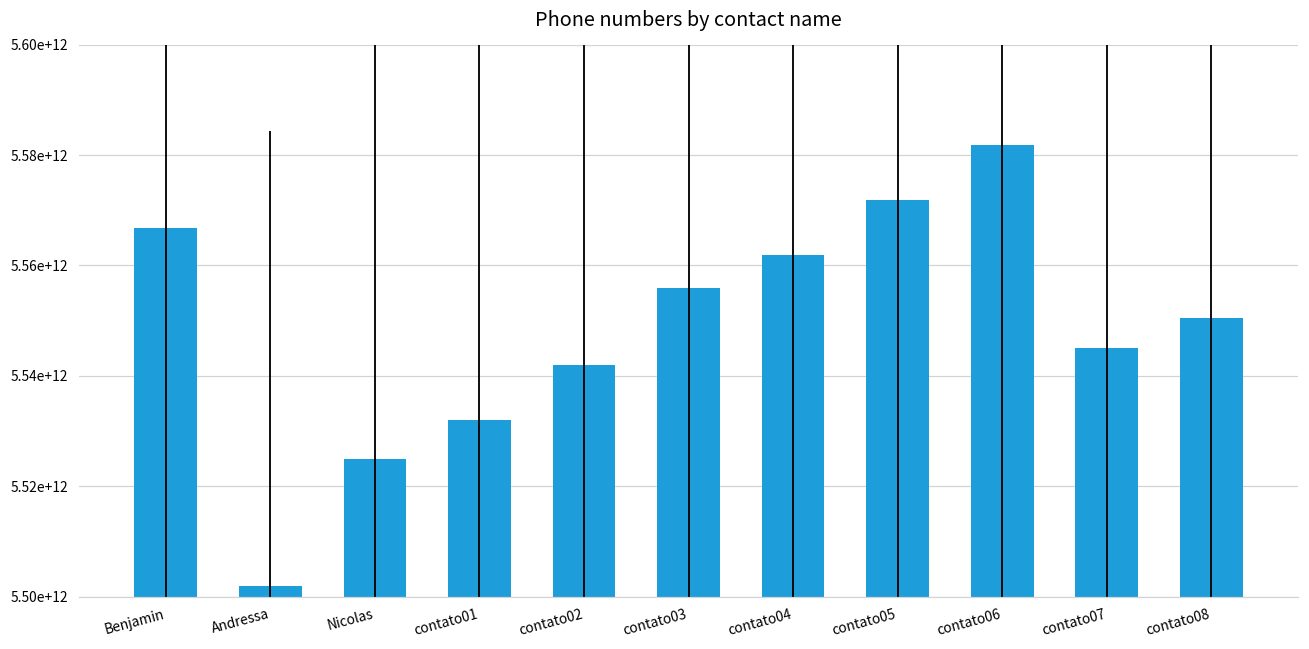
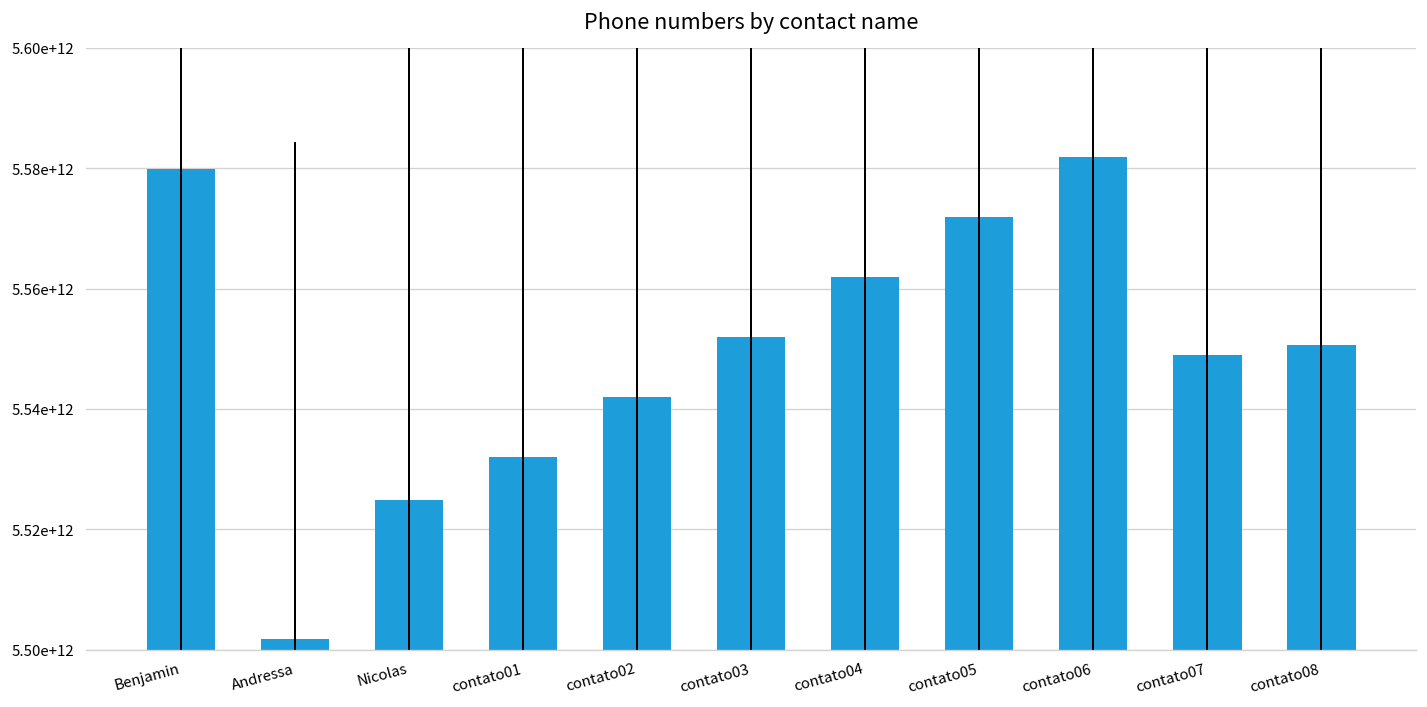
Benjamin: 5567000000000 -> 5580000000000
contato03: 5556000000000 -> 5552000000000
contato07: 5545000000000 -> 5549000000000
